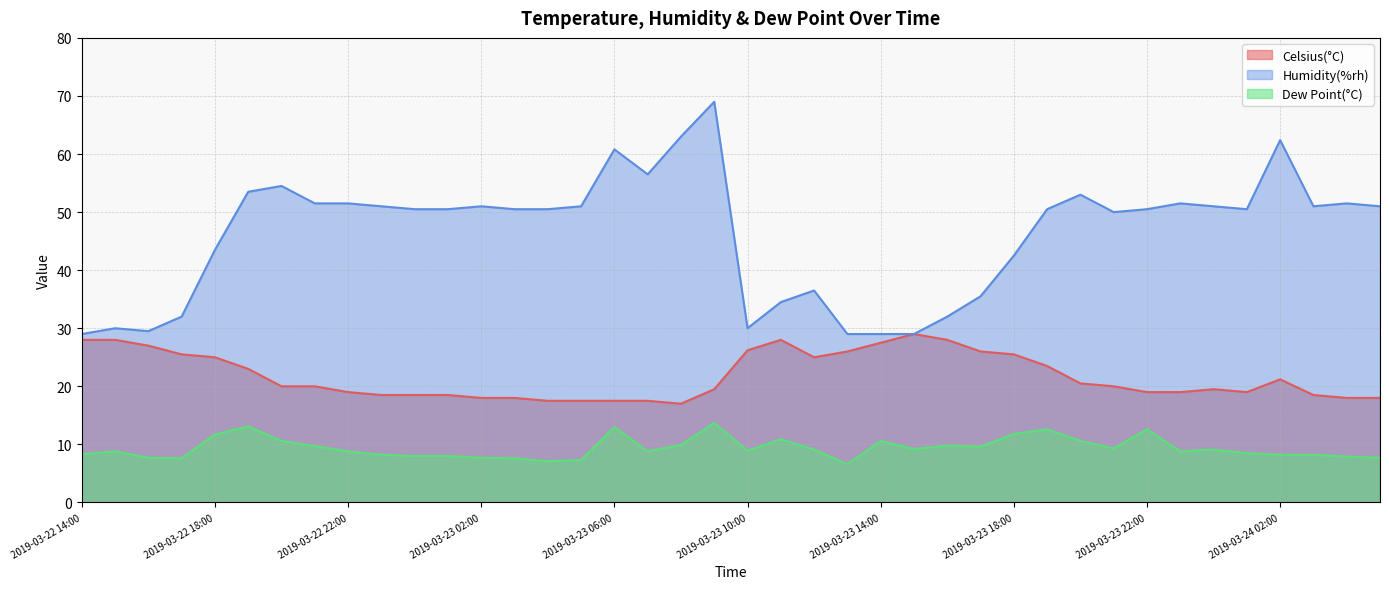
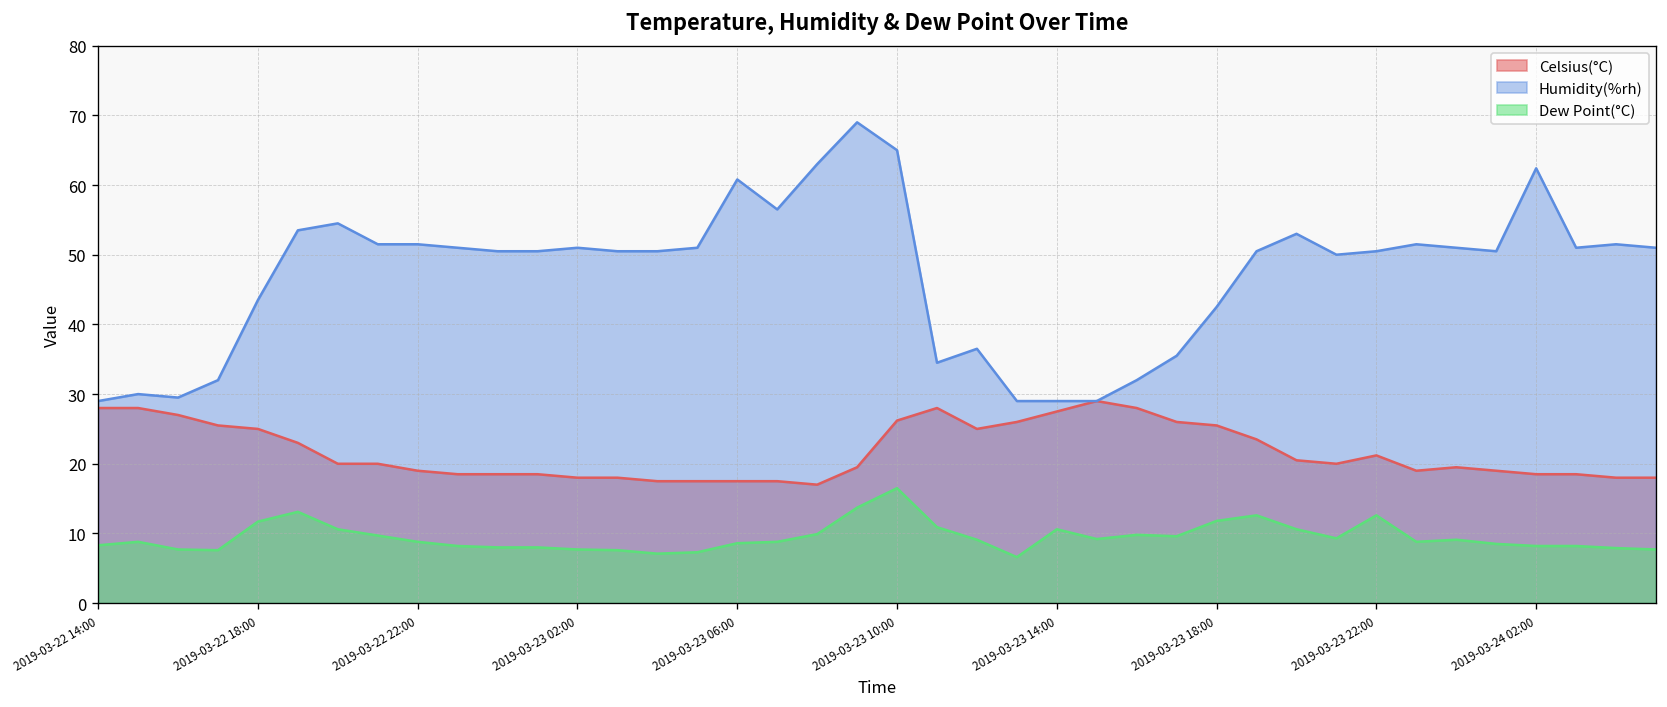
Dew Point(°C), 2019-03-23 06:00: 13 -> 9
Humidity(%rh), 2019-03-23 10:00: 30 -> 65
Dew Point(°C), 2019-03-23 10:00: 9 -> 17
Celsius(°C), 2019-03-23 22:00: 19 -> 21
Celsius(°C), 2019-03-24 02:00: 21 -> 19
